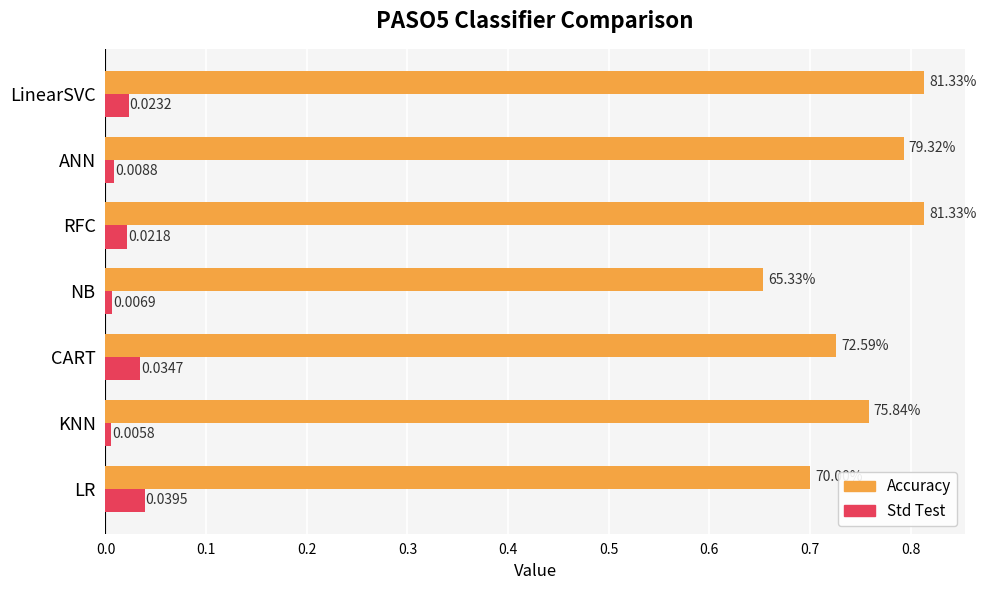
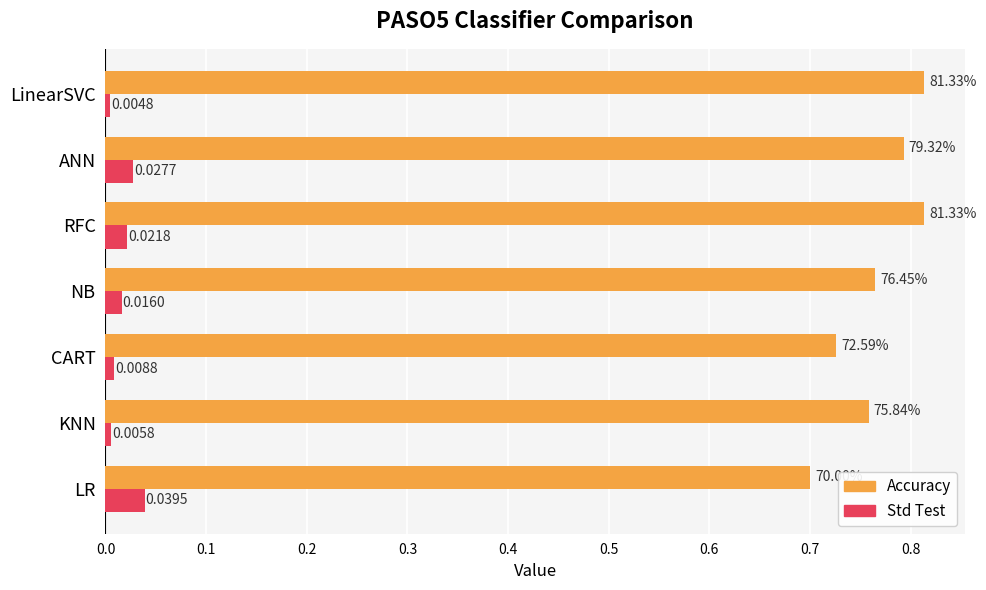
Std Test, LinearSVC: 0.0232 -> 0.0048
Std Test, ANN: 0.0088 -> 0.0277
Accuracy, NB: 65.33% -> 76.45%
Std Test, NB: 0.0069 -> 0.0160
Std Test, CART: 0.0347 -> 0.0088
